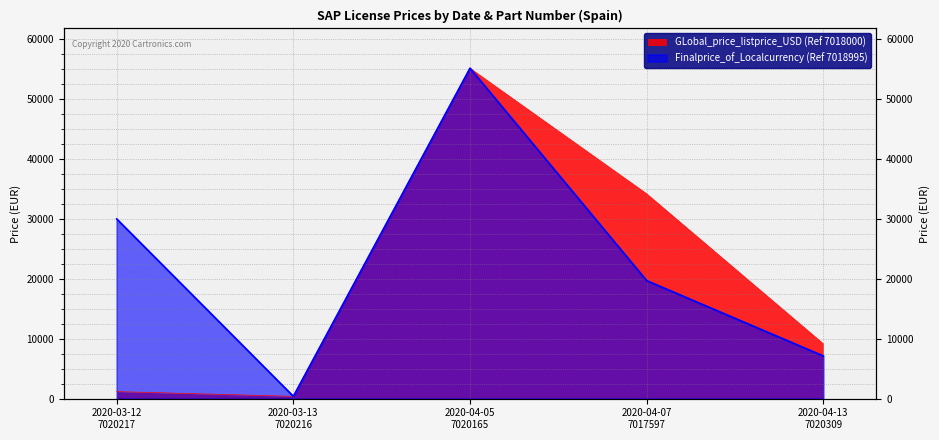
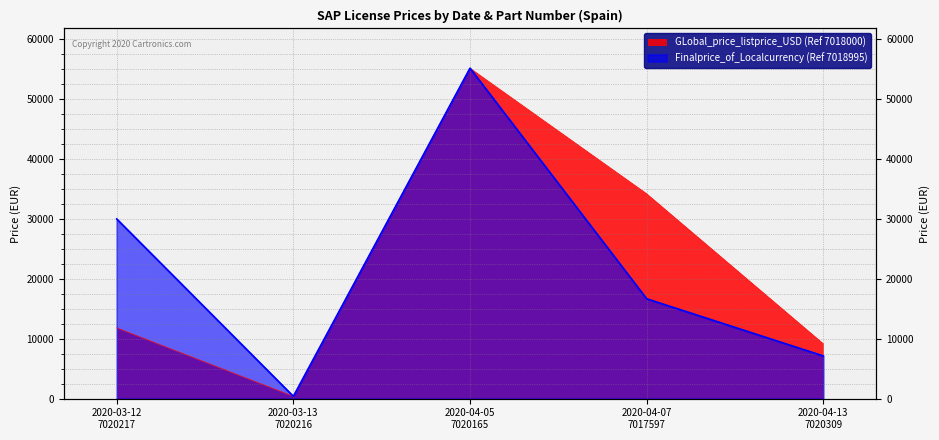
GLobal_price_listprice_USD (Ref 7018000), 2020-03-12 7020217: 1000 -> 12000
Finalprice_of_Localcurrency (Ref 7018995), 2020-04-07 7017597: 20000 -> 17000
